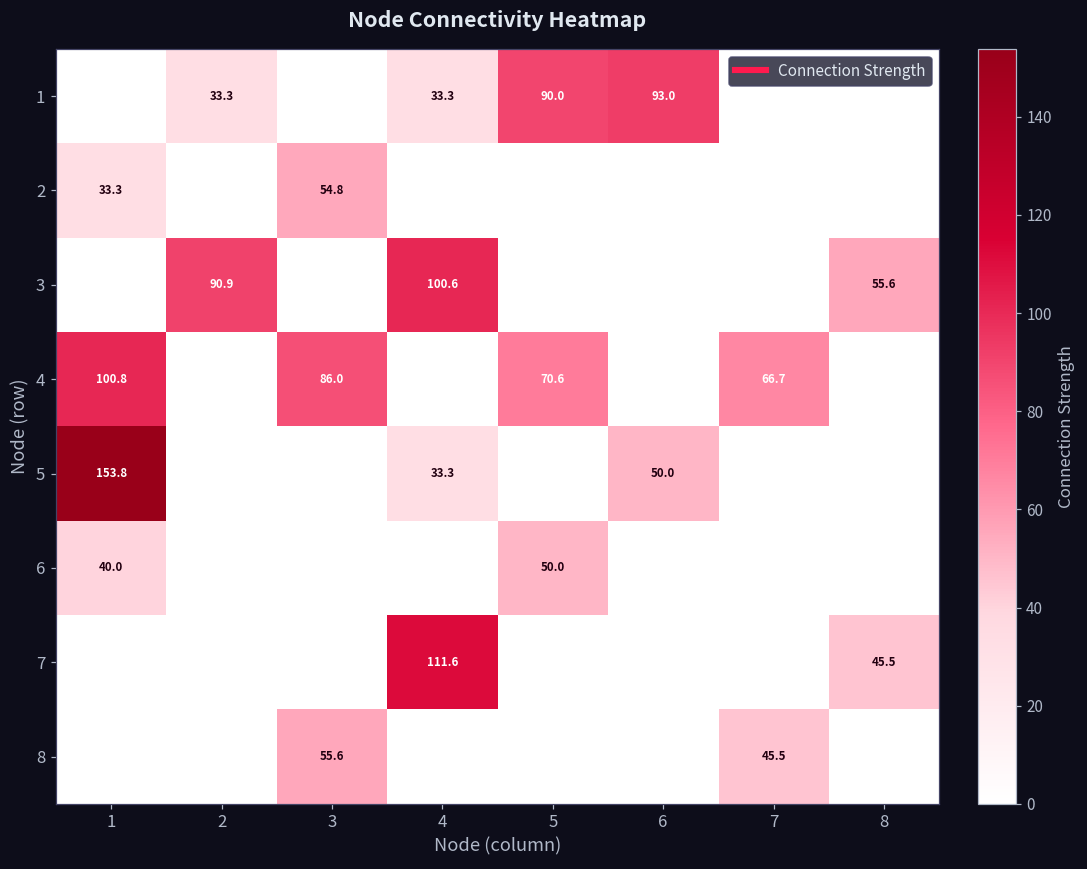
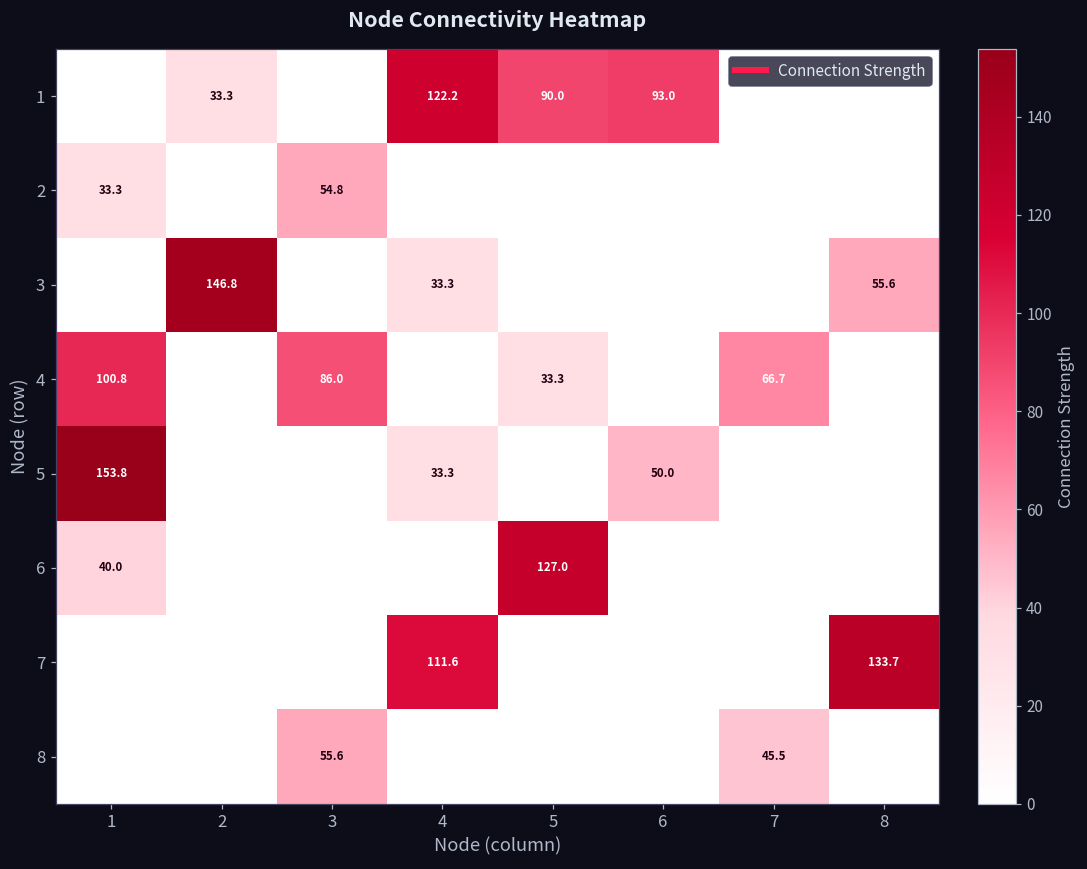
1, 4: 33.3 -> 122.2
3, 2: 90.9 -> 146.8
3, 4: 100.6 -> 33.3
4, 5: 70.6 -> 33.3
6, 5: 50.0 -> 127.0
7, 8: 45.5 -> 133.7
